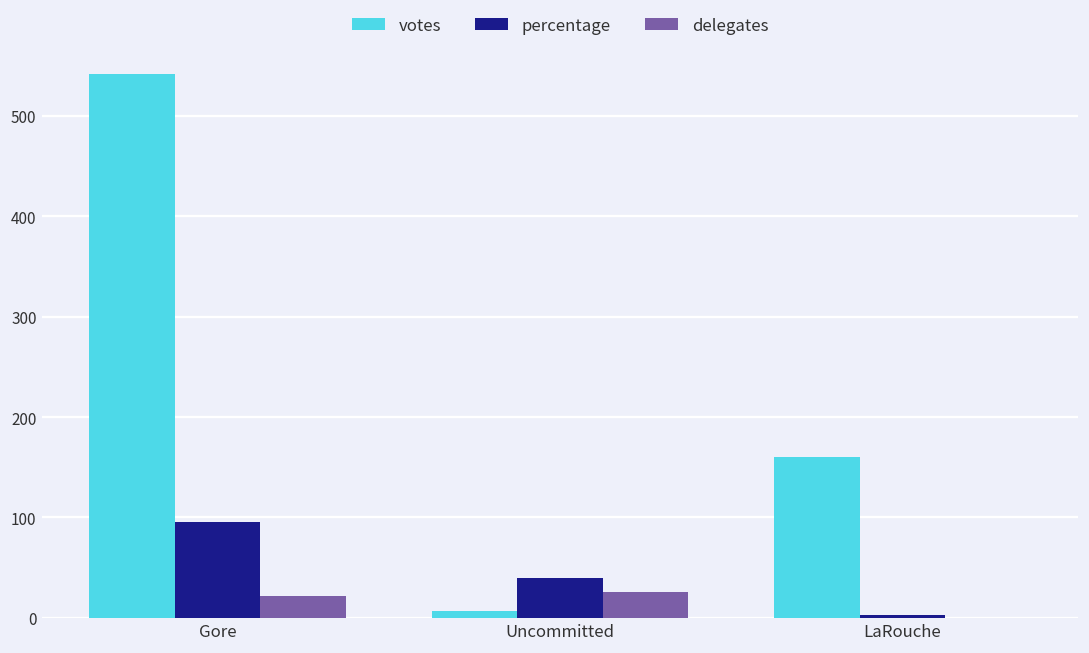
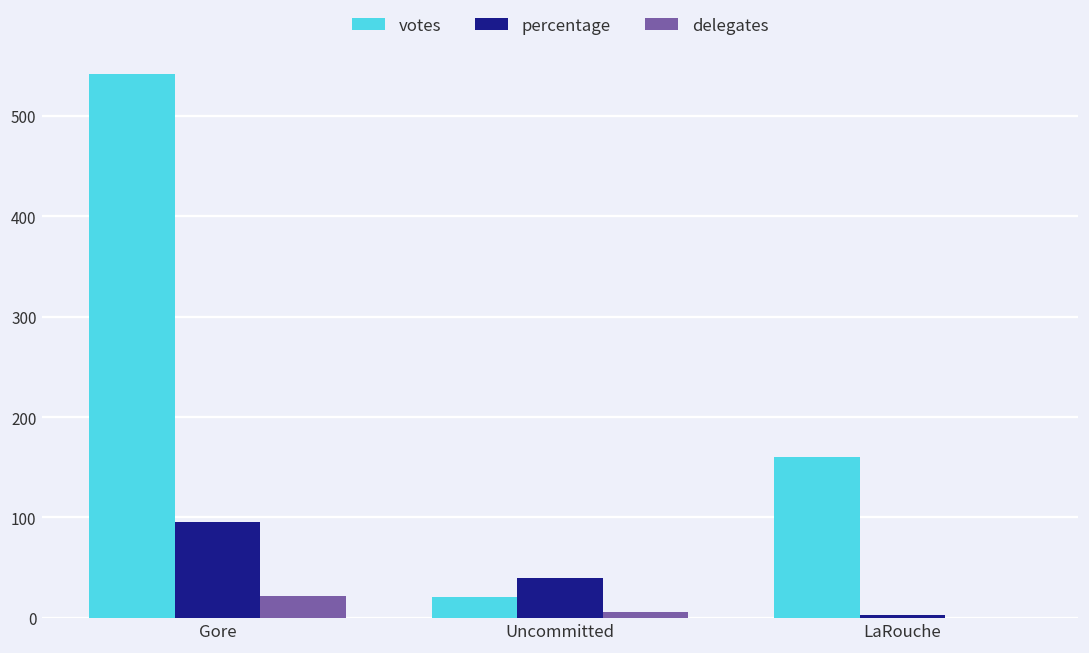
votes, Uncommitted: 10 -> 20
delegates, Uncommitted: 30 -> 10
